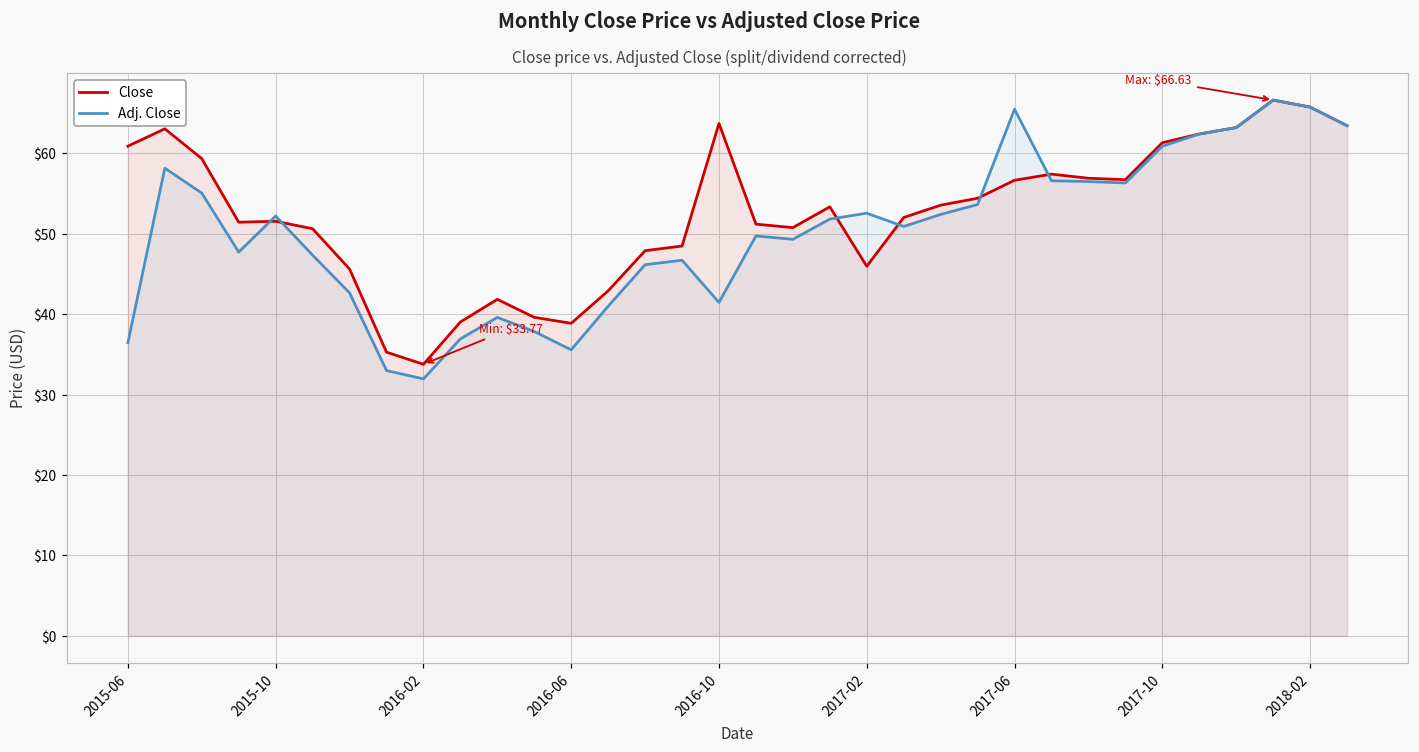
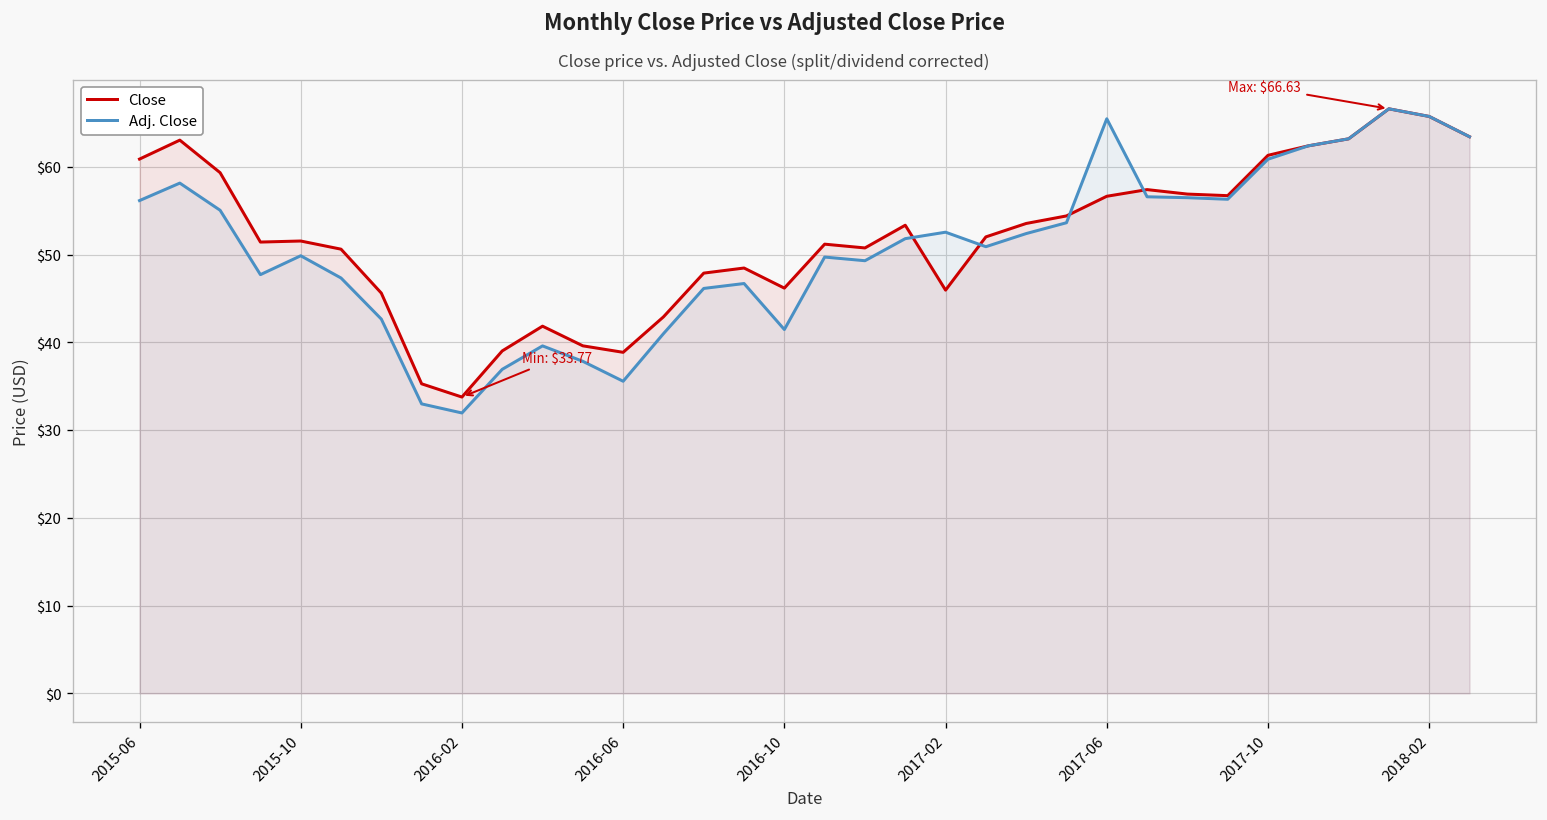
Adj. Close, 2015-06: $36 -> $56
Adj. Close, 2015-10: $52 -> $50
Close, 2016-10: $64 -> $46
